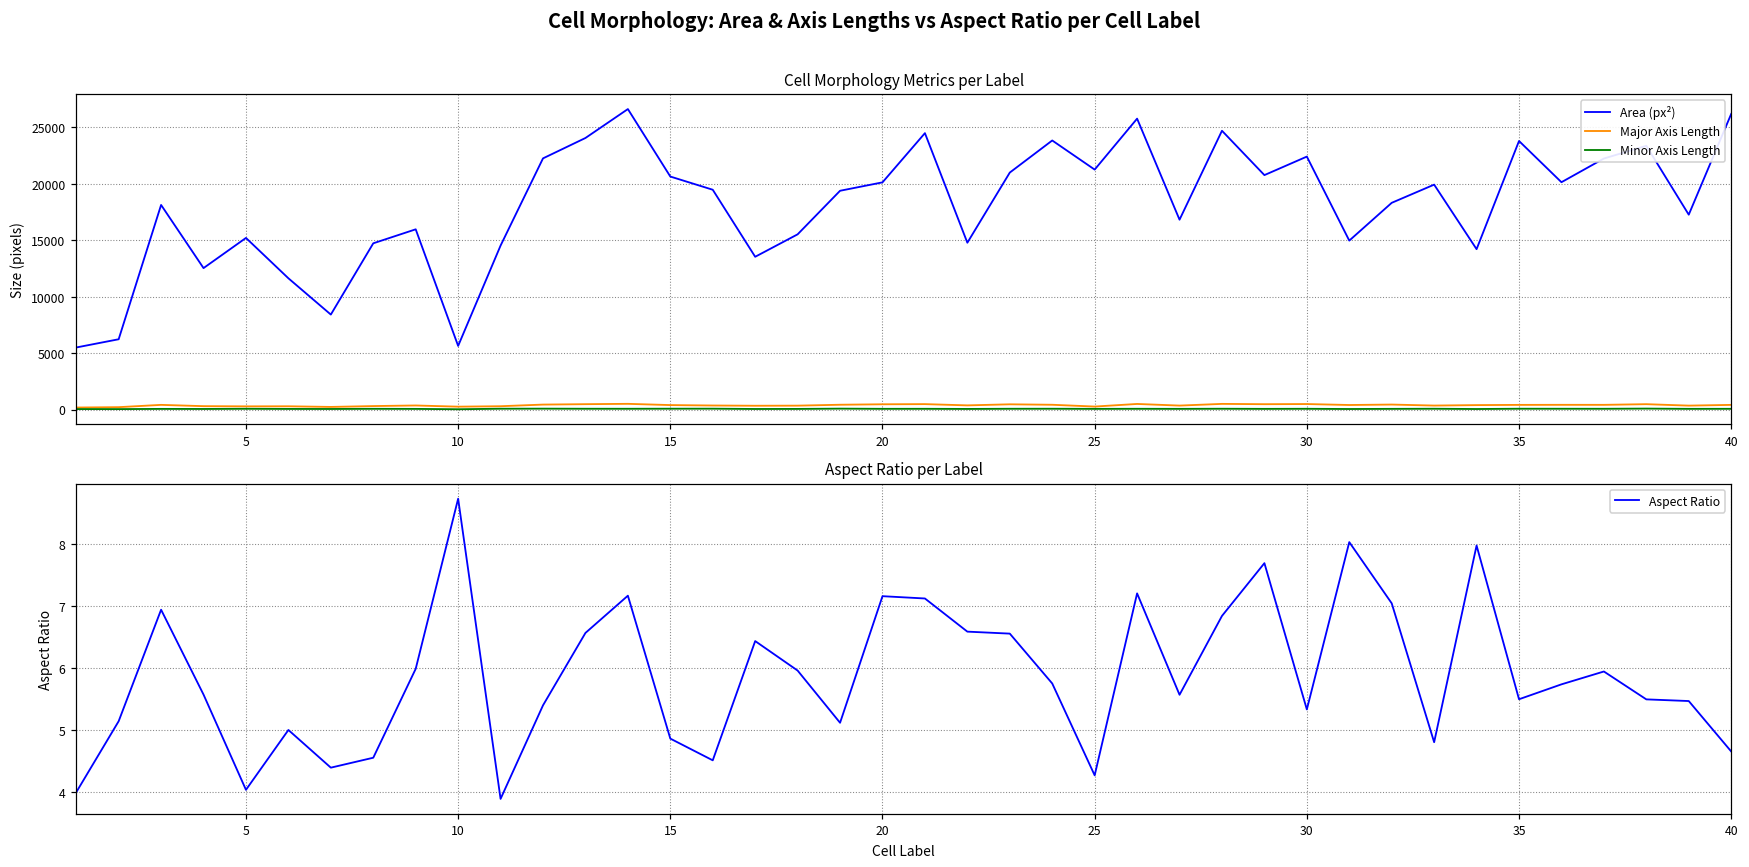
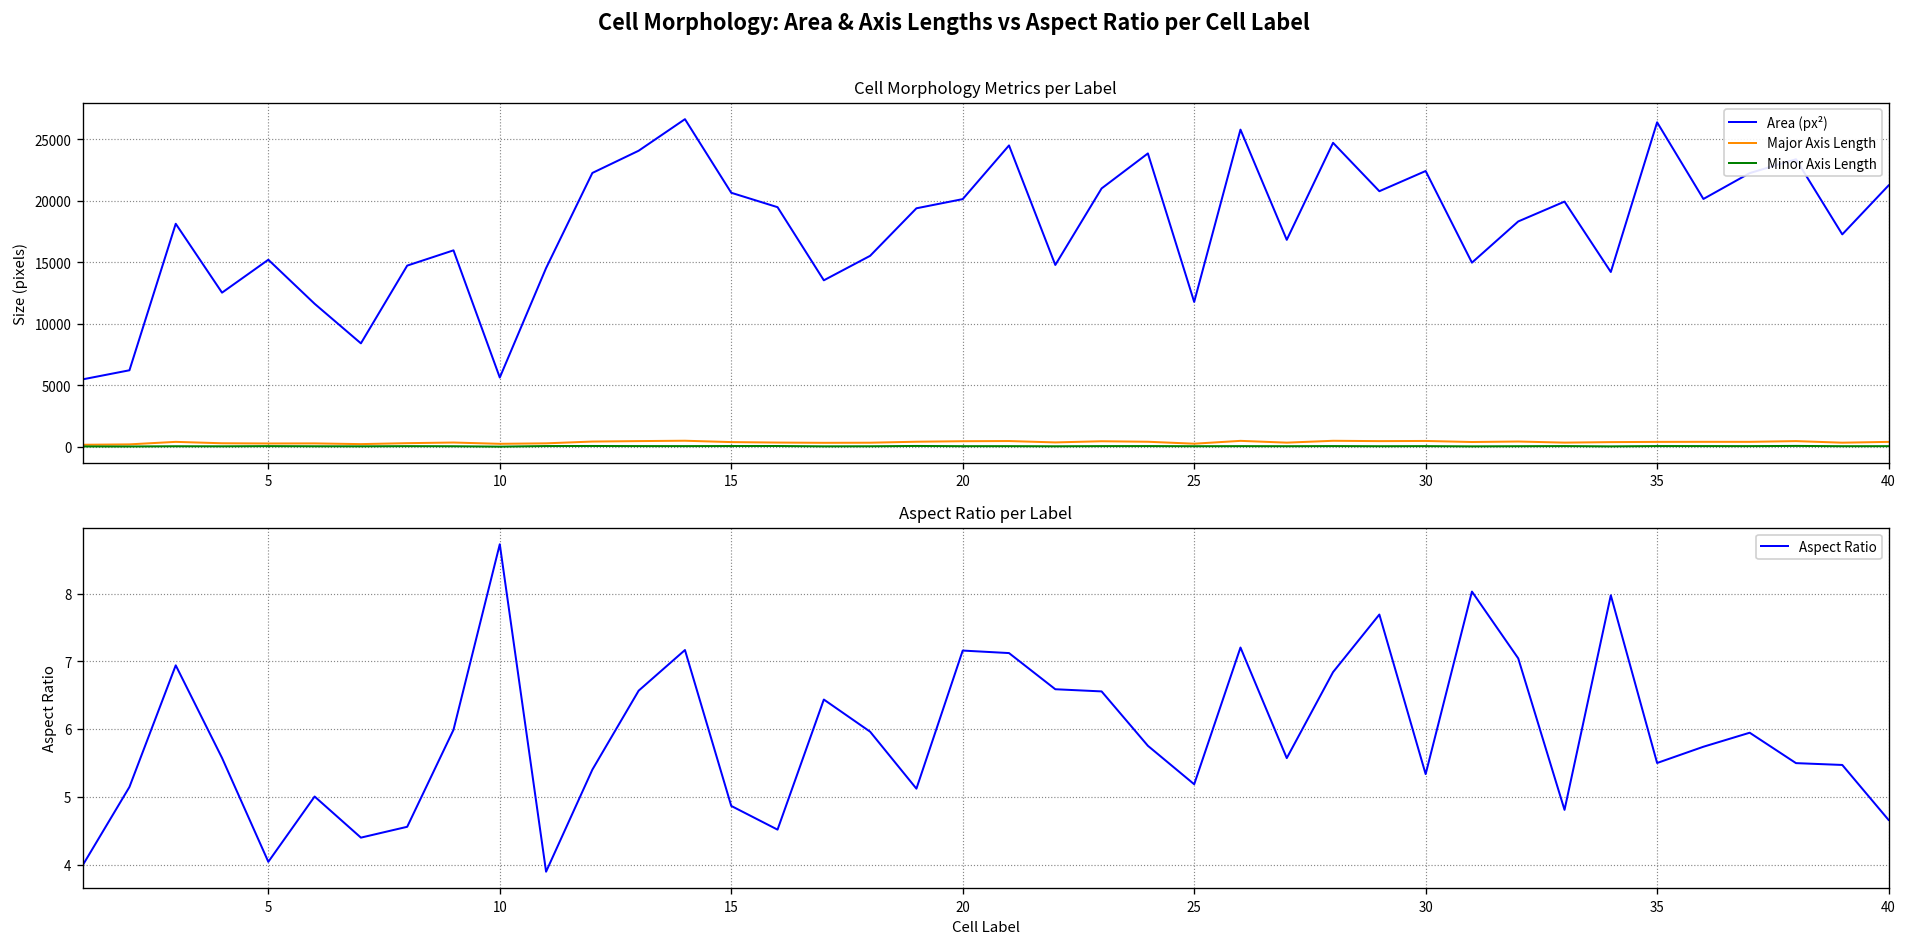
Cell Morphology Metrics per Label, Area (px²), 25: 21300 -> 11800
Cell Morphology Metrics per Label, Area (px²), 35: 23800 -> 26400
Cell Morphology Metrics per Label, Area (px²), 40: 26200 -> 21200
Aspect Ratio per Label, 25: 4.3 -> 5.2
